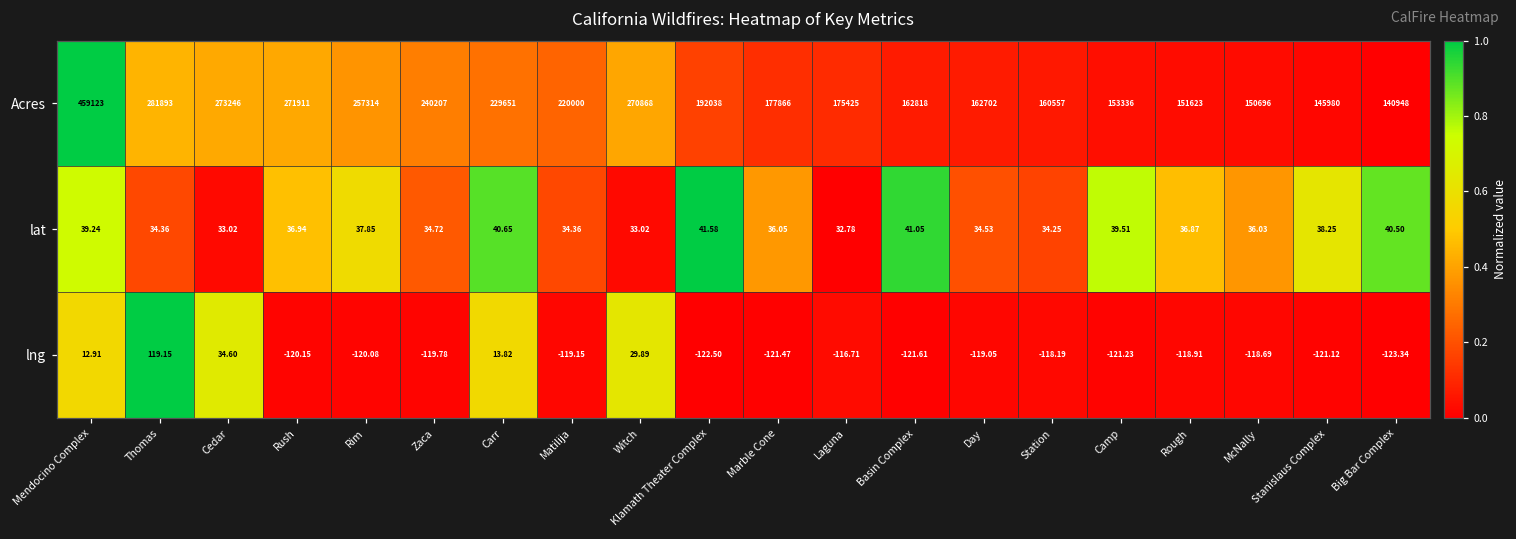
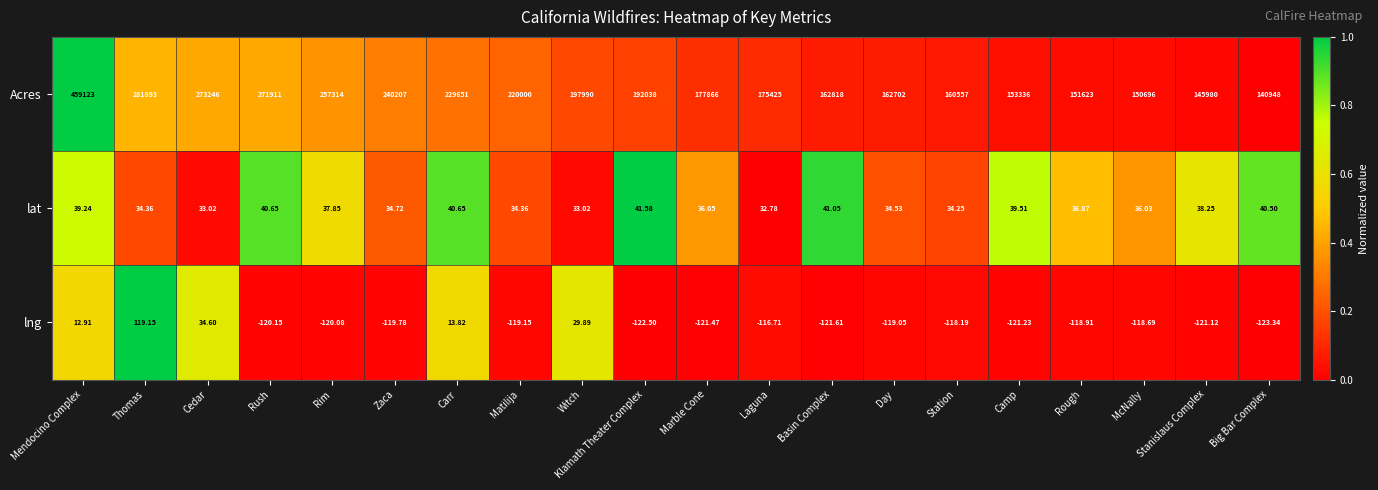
Acres, Witch: 270868 -> 197990
lat, Rush: 36.94 -> 40.65
